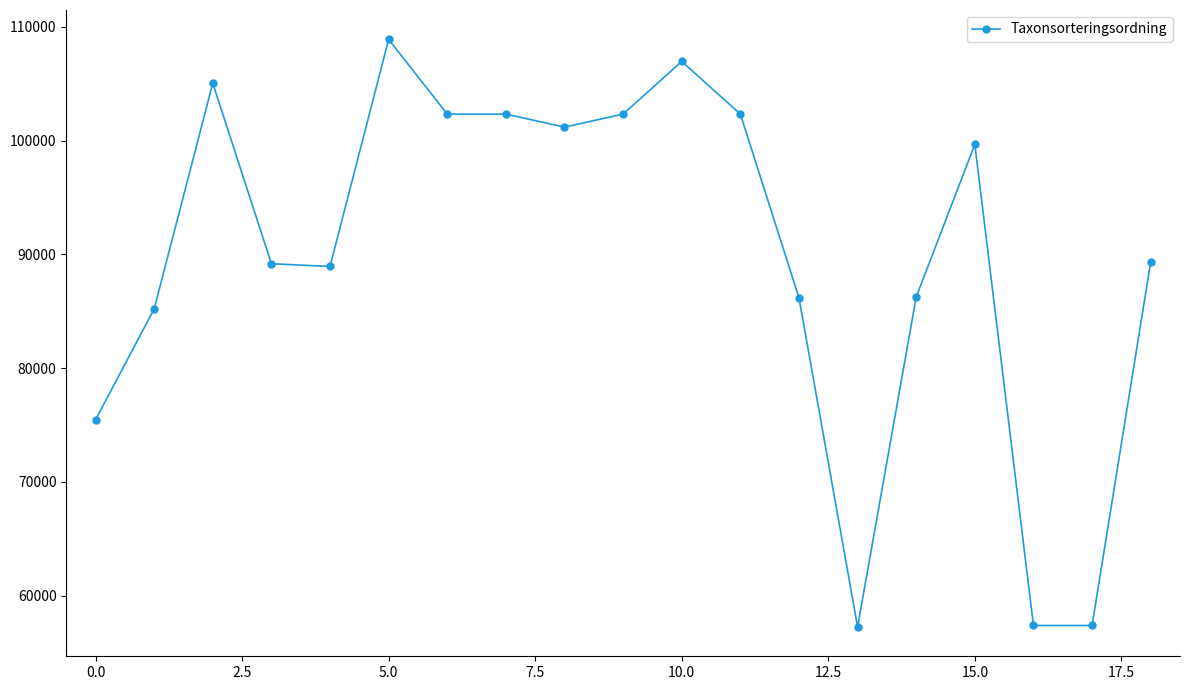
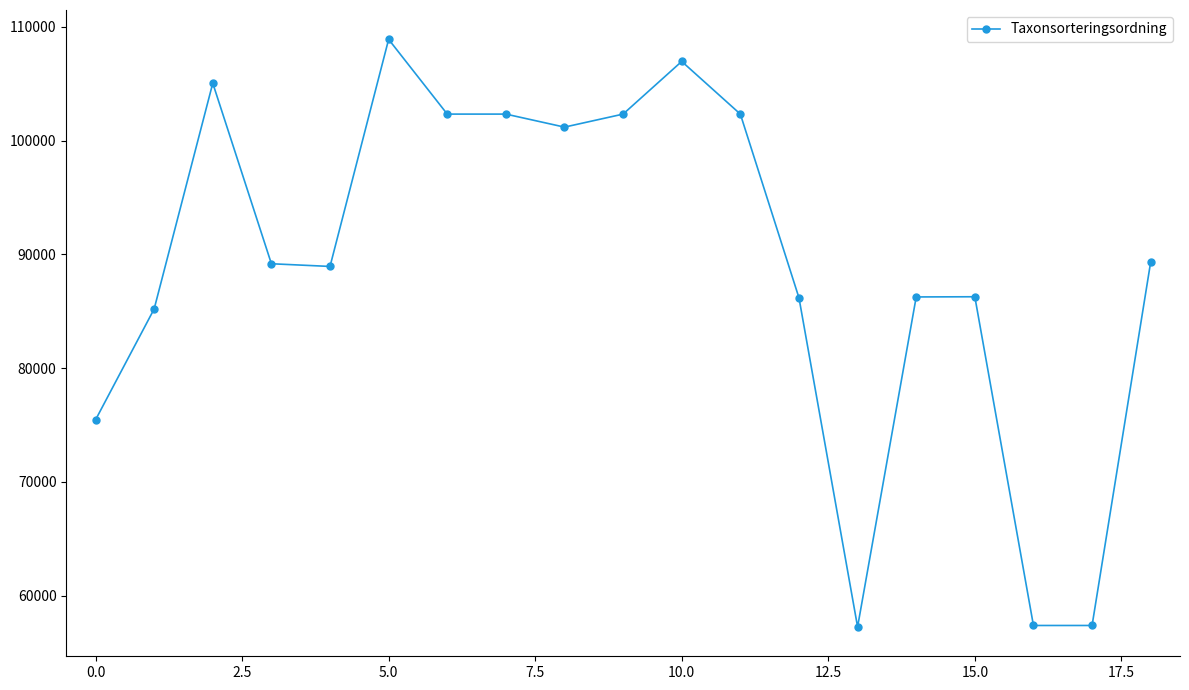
15.0: 99700 -> 86300
